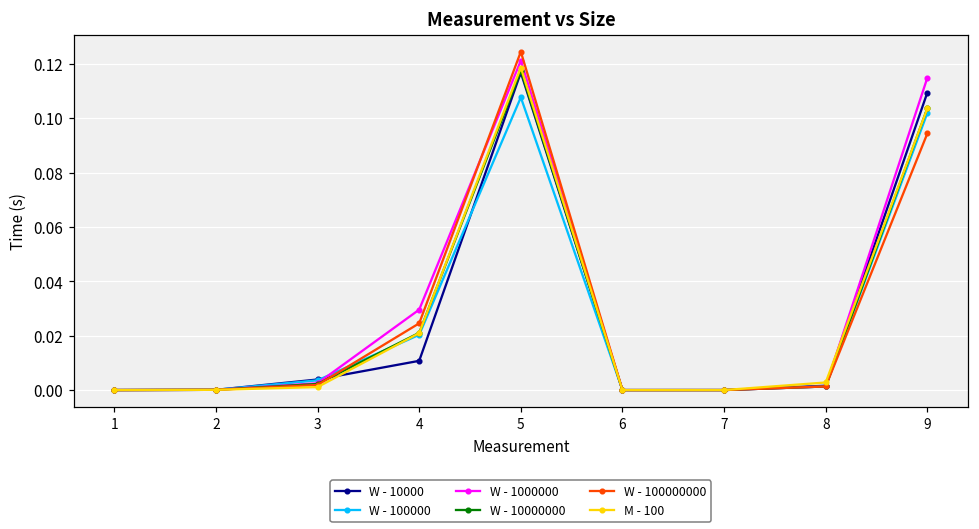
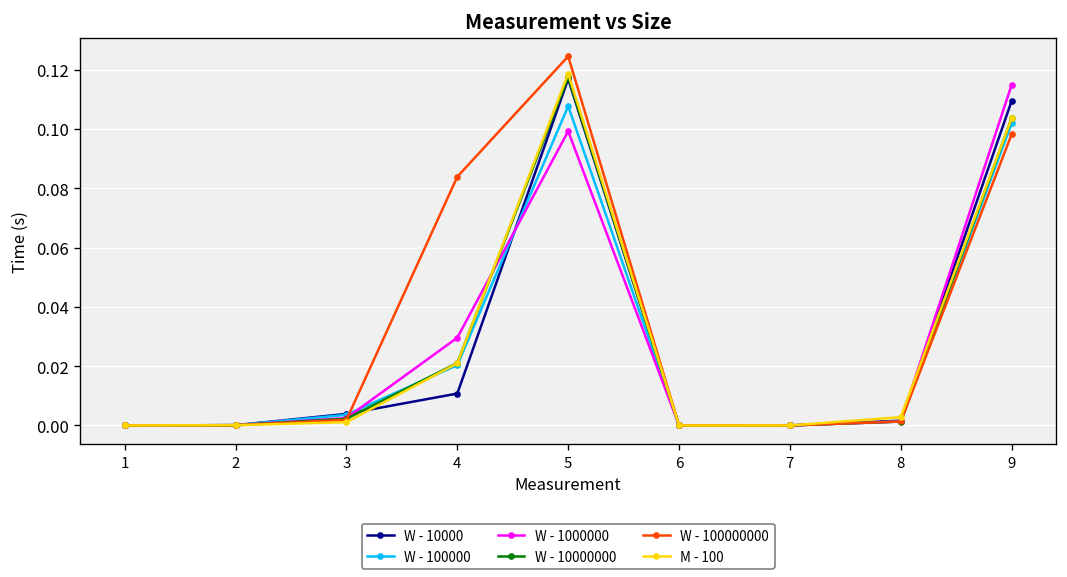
W - 100000000, 4: 0.025 -> 0.084
W - 1000000, 5: 0.121 -> 0.099
W - 100000000, 9: 0.094 -> 0.098
